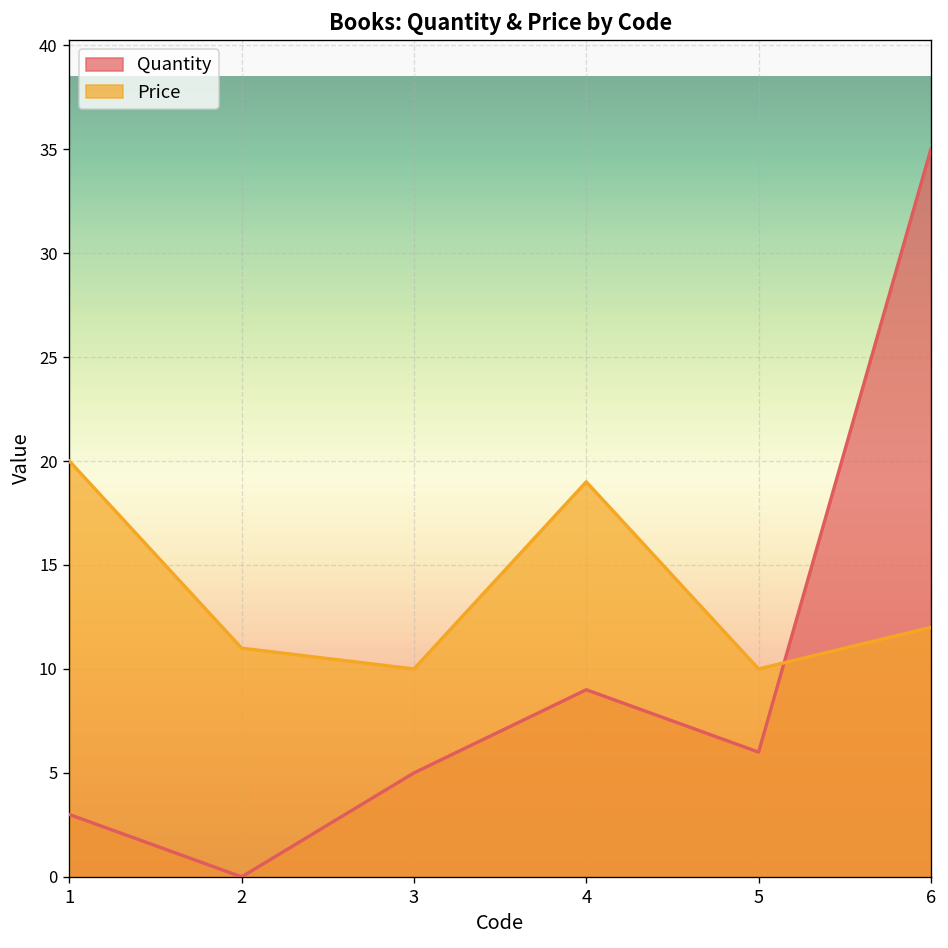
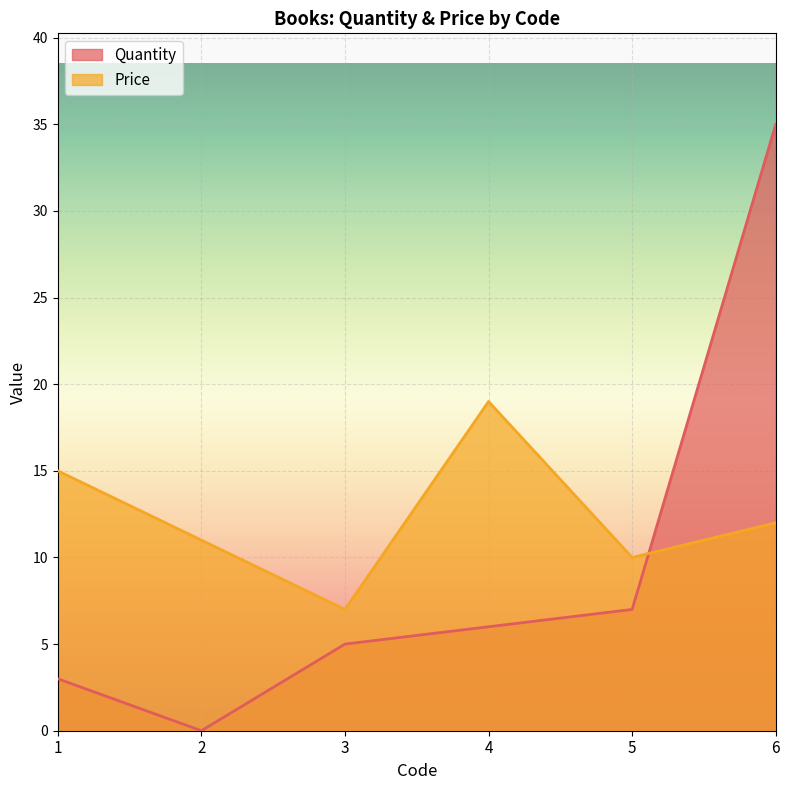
Price, 1: 20 -> 15
Price, 3: 10 -> 7
Quantity, 4: 9 -> 6
Quantity, 5: 6 -> 7
